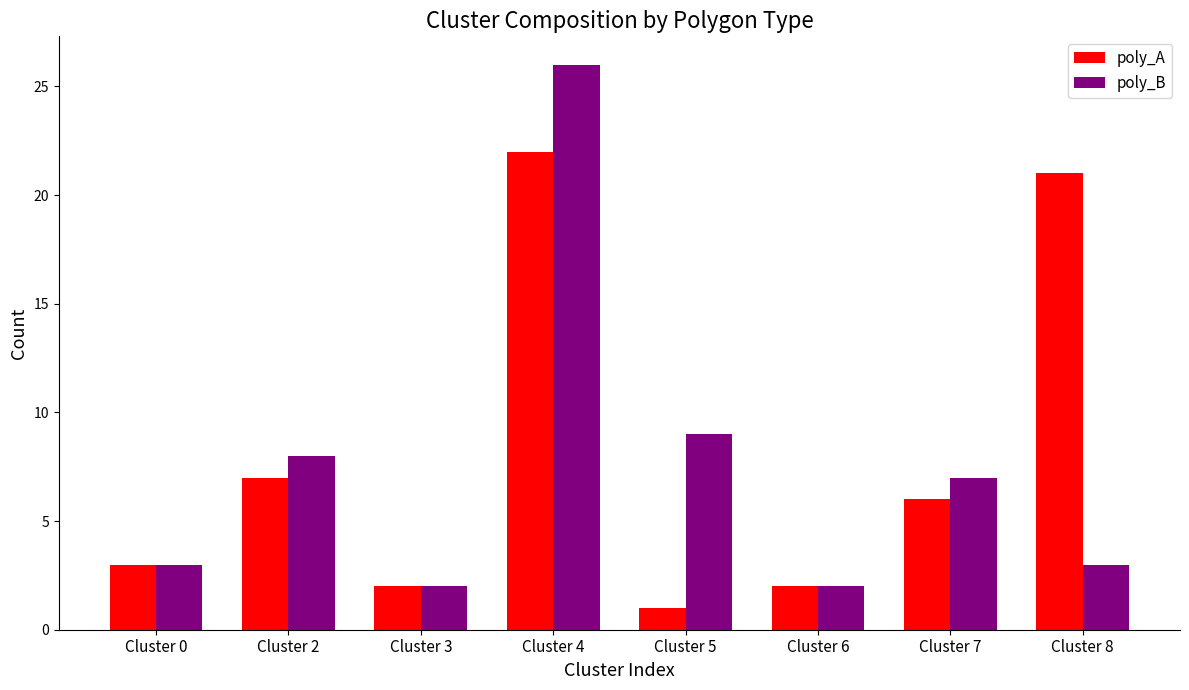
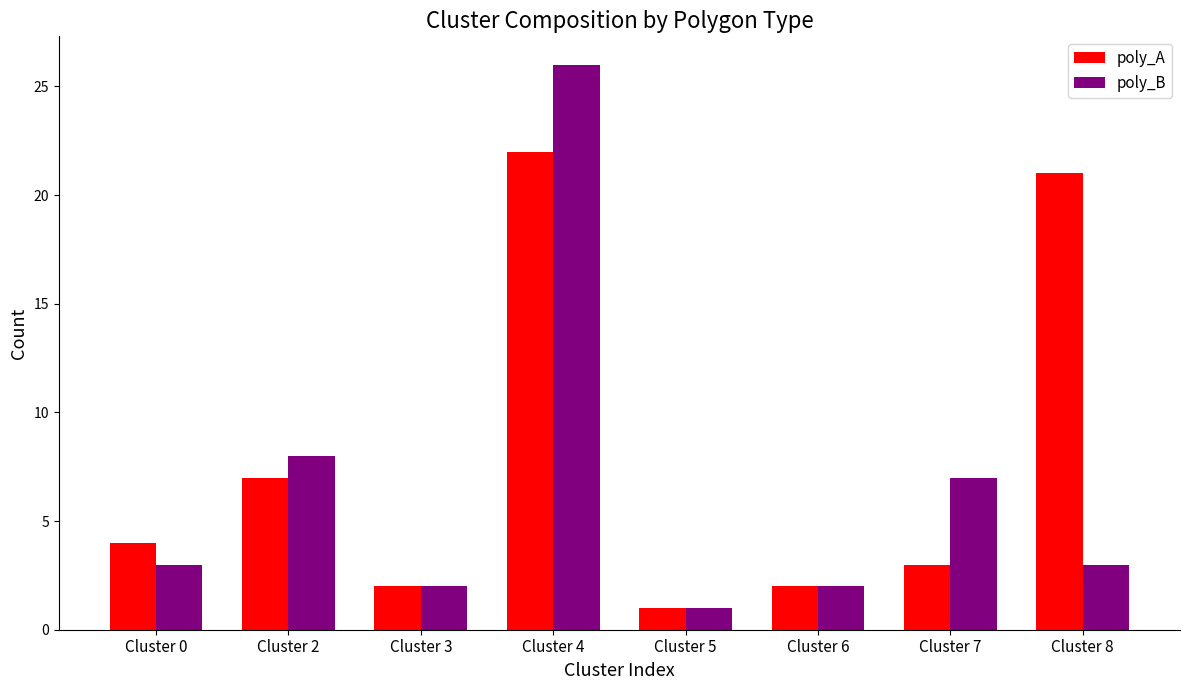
poly_A, Cluster 0: 3 -> 4
poly_B, Cluster 5: 9 -> 1
poly_A, Cluster 7: 6 -> 3
